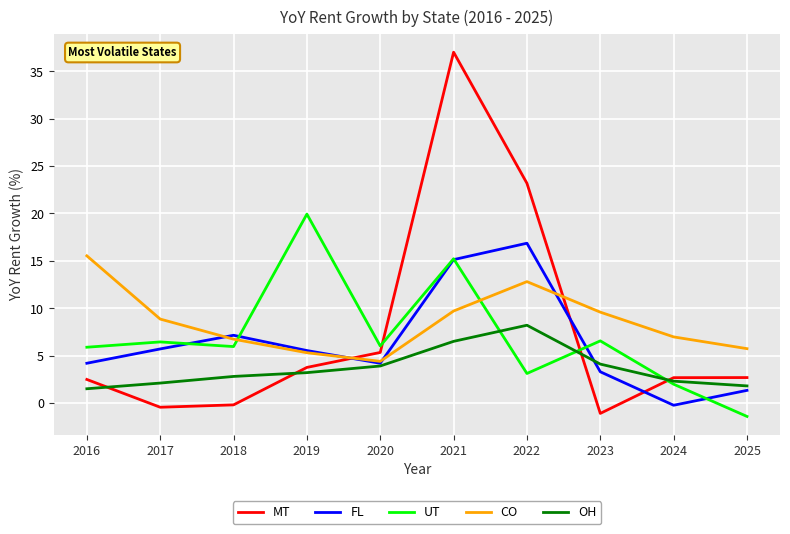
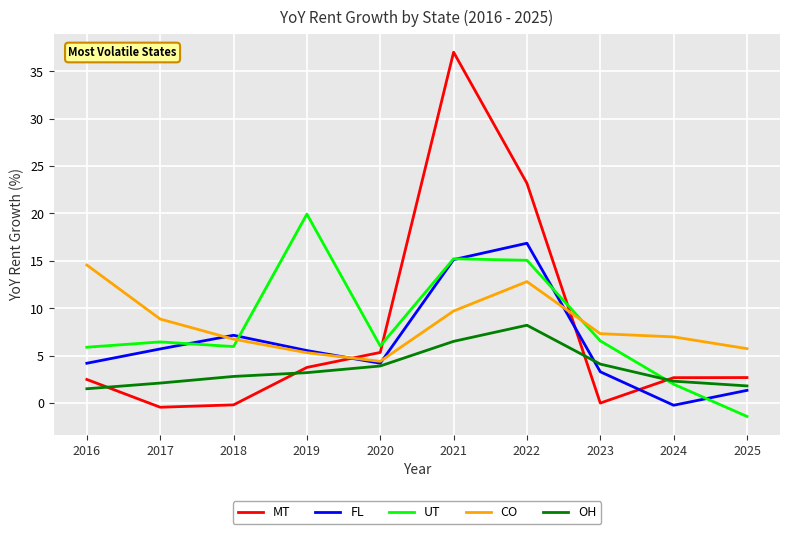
CO, 2016: 16 -> 15
UT, 2022: 3 -> 15
MT, 2023: -1 -> 0
CO, 2023: 10 -> 7
